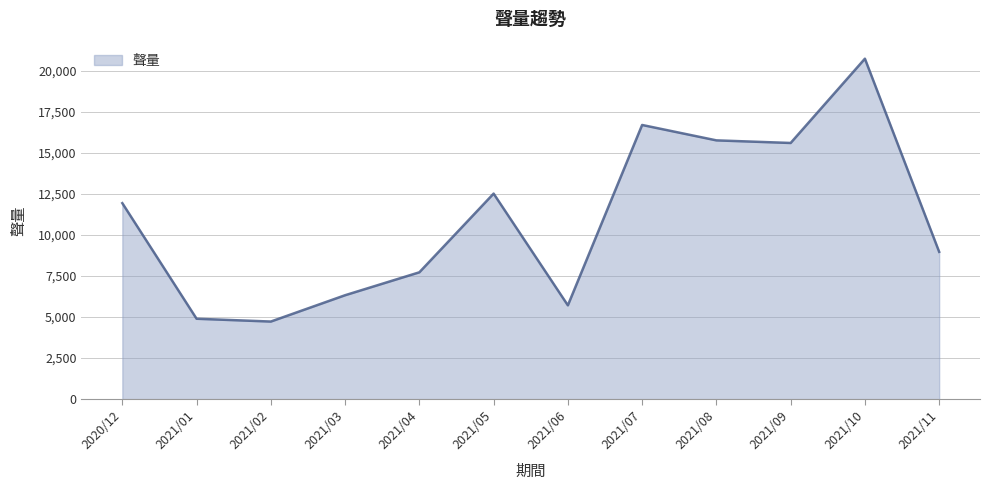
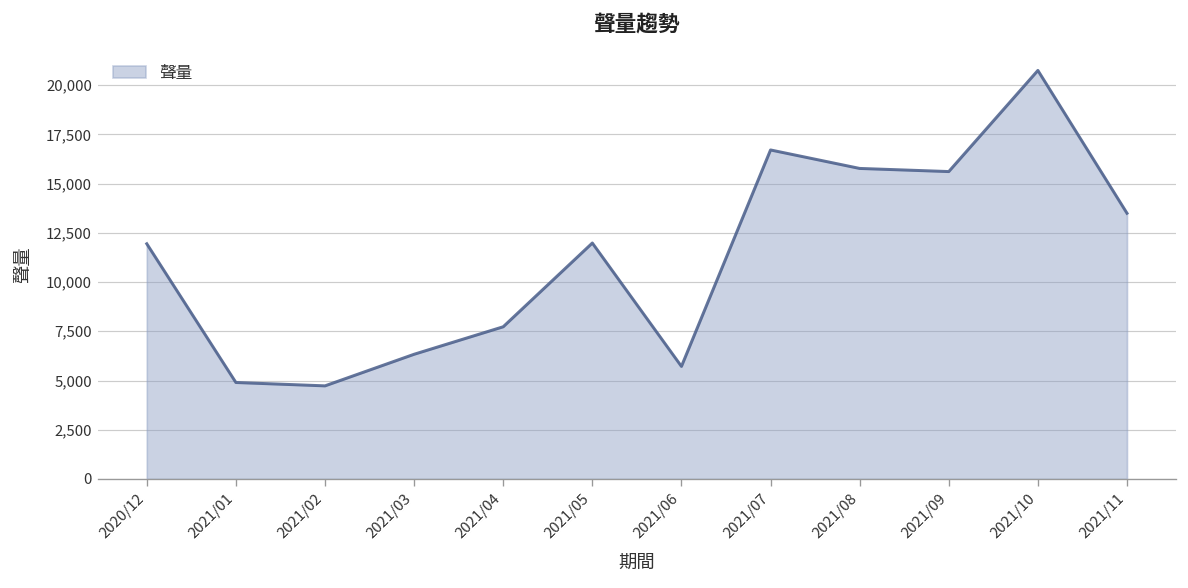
2021/05: 12,500 -> 12,000
2021/11: 9,000 -> 13,500
